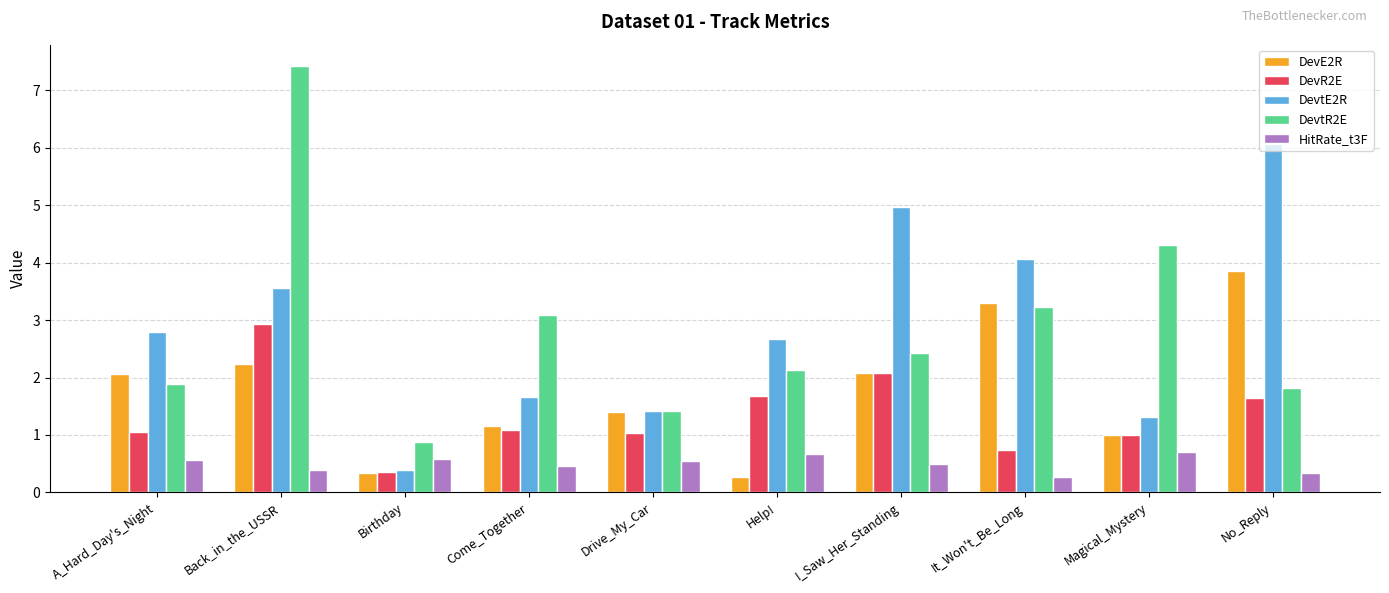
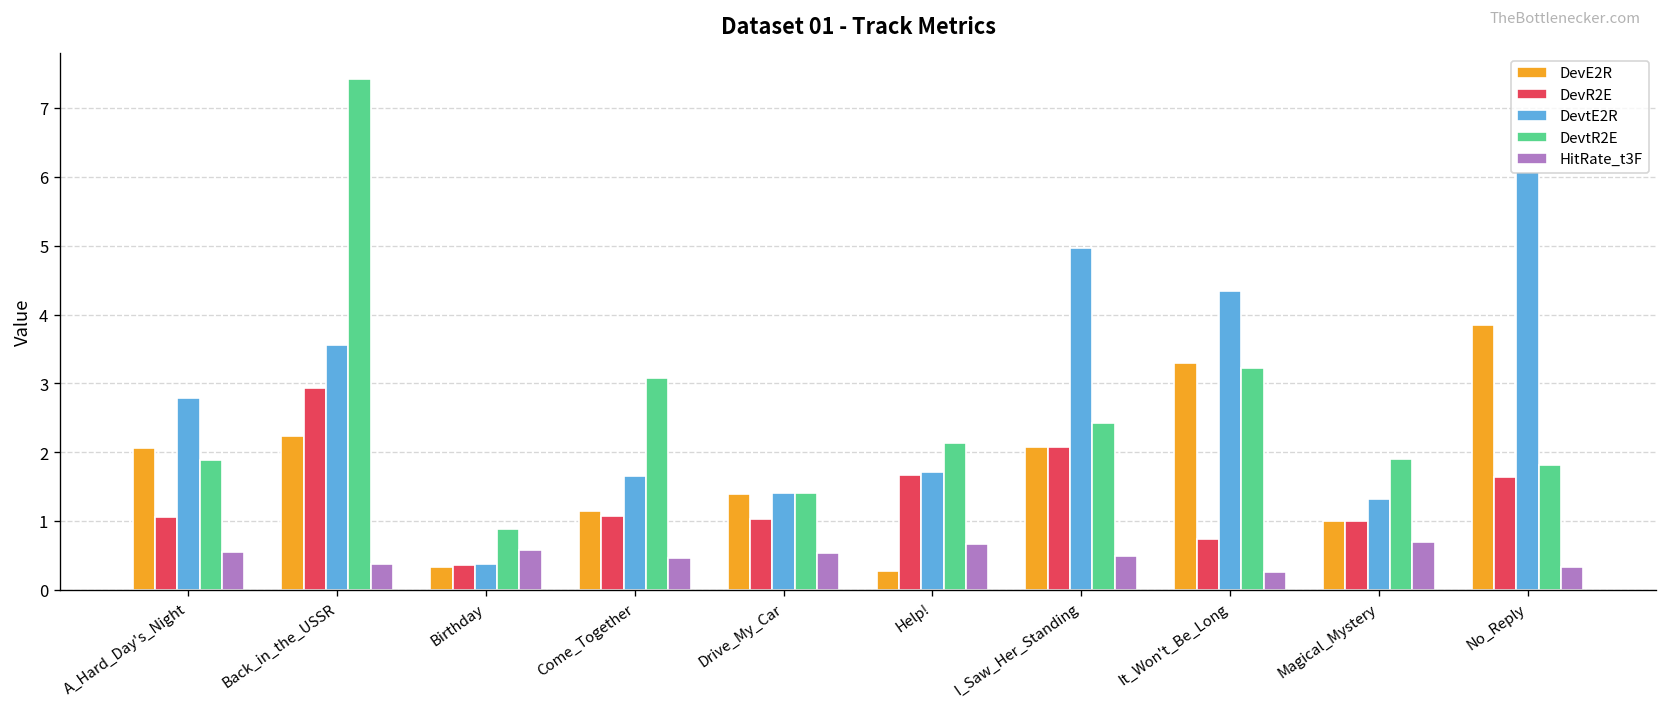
DevtE2R, Help!: 2.7 -> 1.7
DevtE2R, It_Won't_Be_Long: 4.1 -> 4.3
DevtR2E, Magical_Mystery: 4.3 -> 1.9
